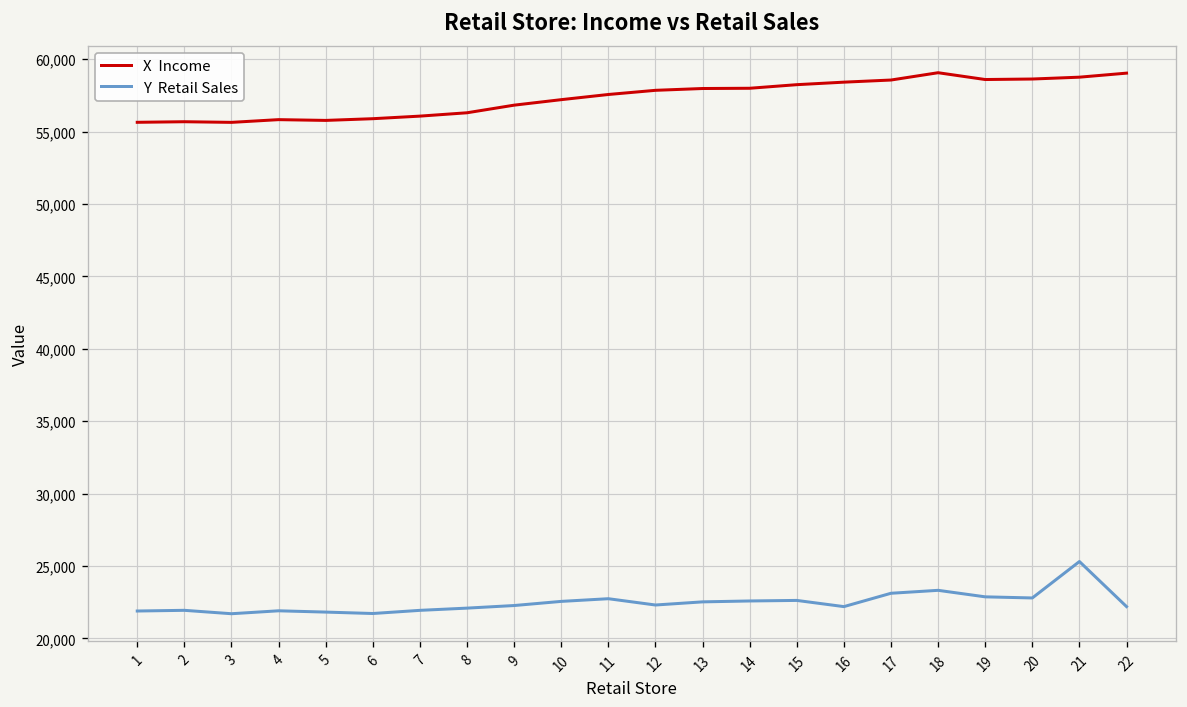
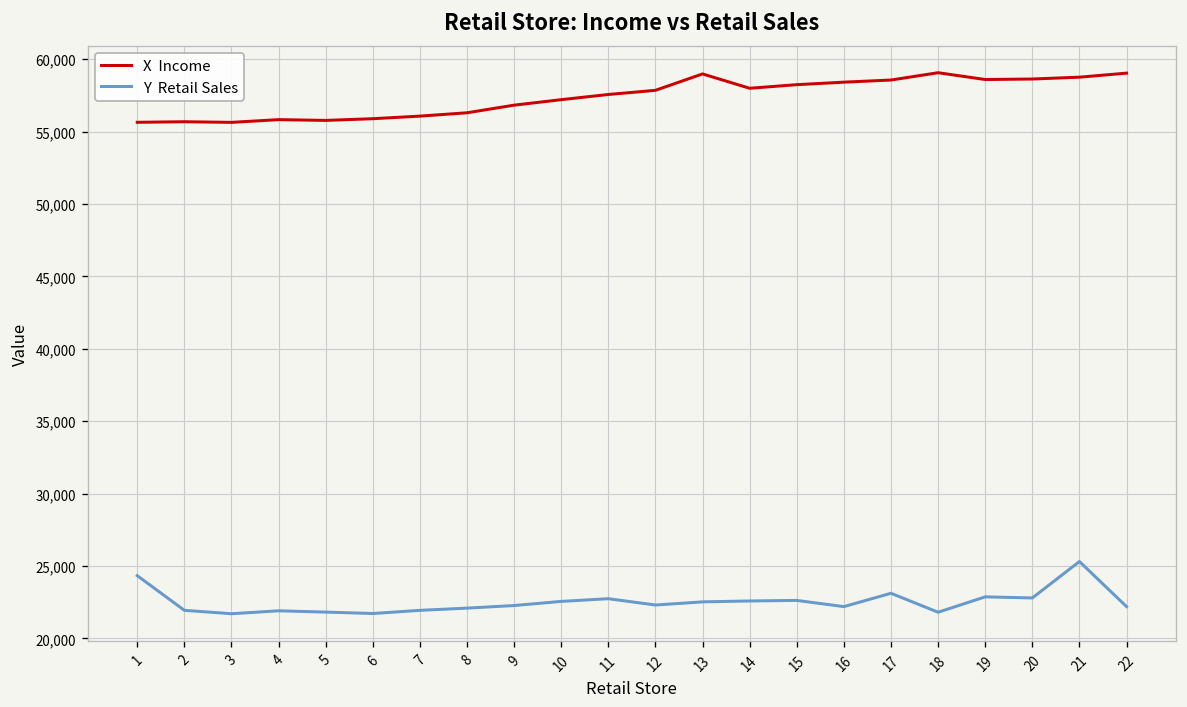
Y Retail Sales, 1: 21,900 -> 24,300
X Income, 13: 58,000 -> 59,000
Y Retail Sales, 18: 23,300 -> 21,800
